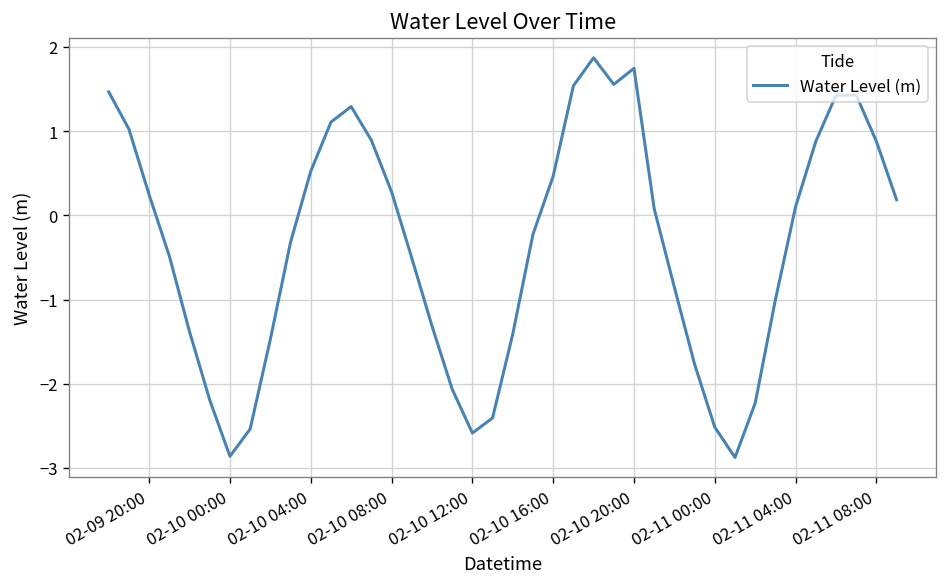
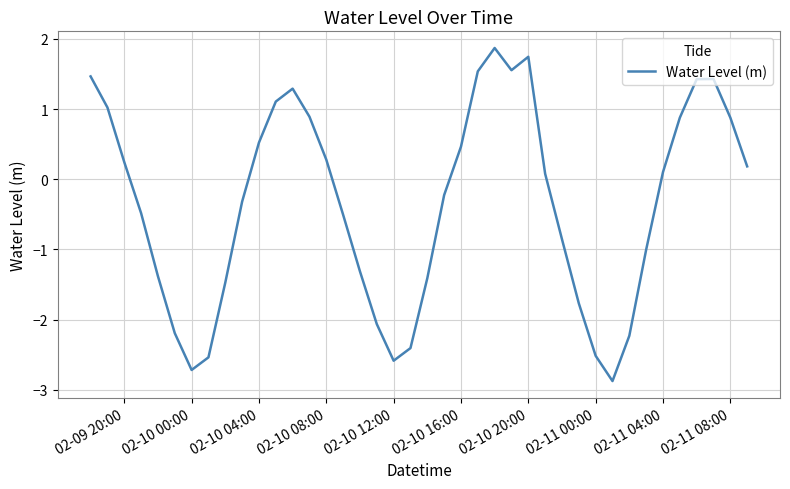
02-10 00:00: -2.9 -> -2.7
